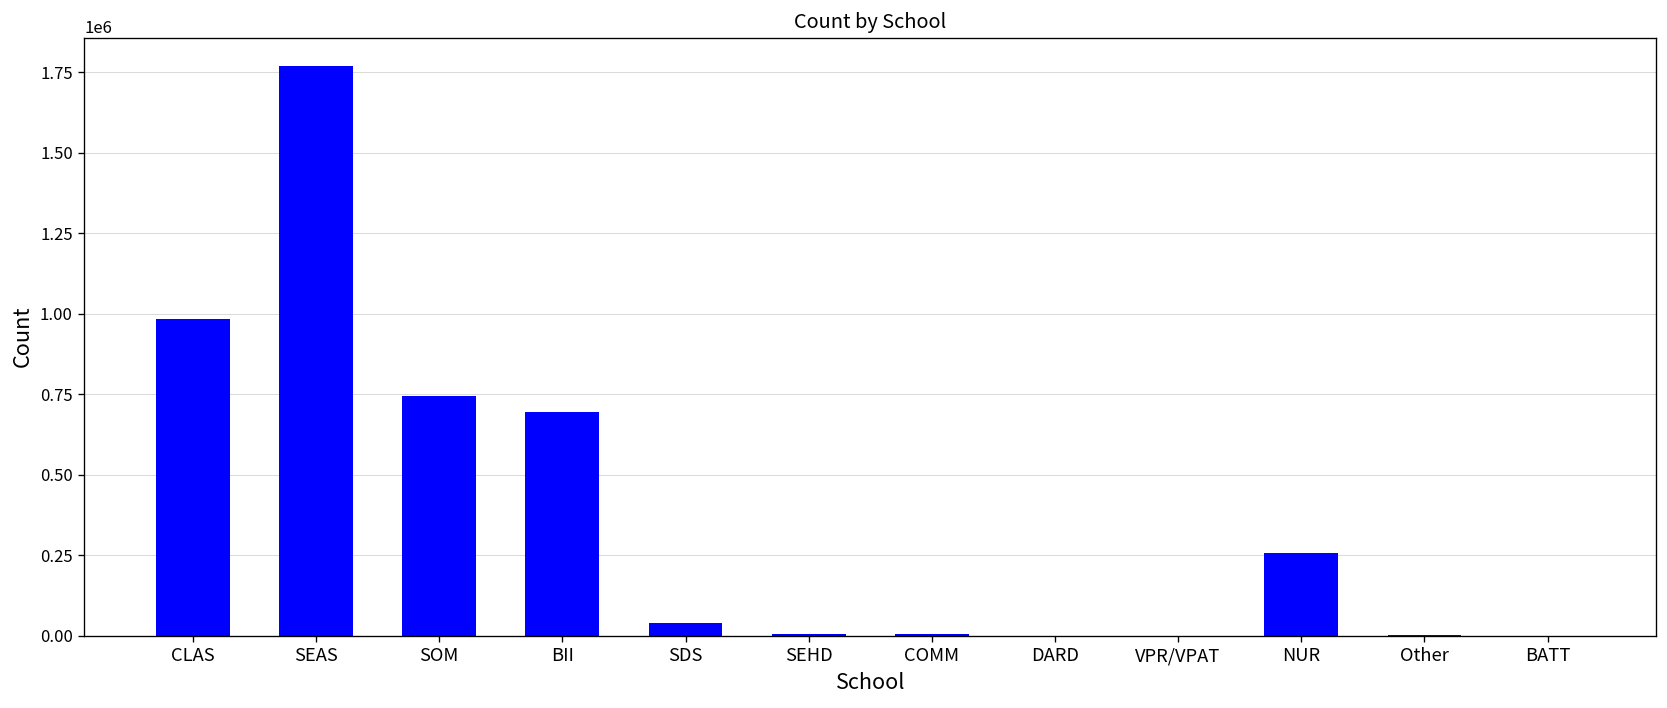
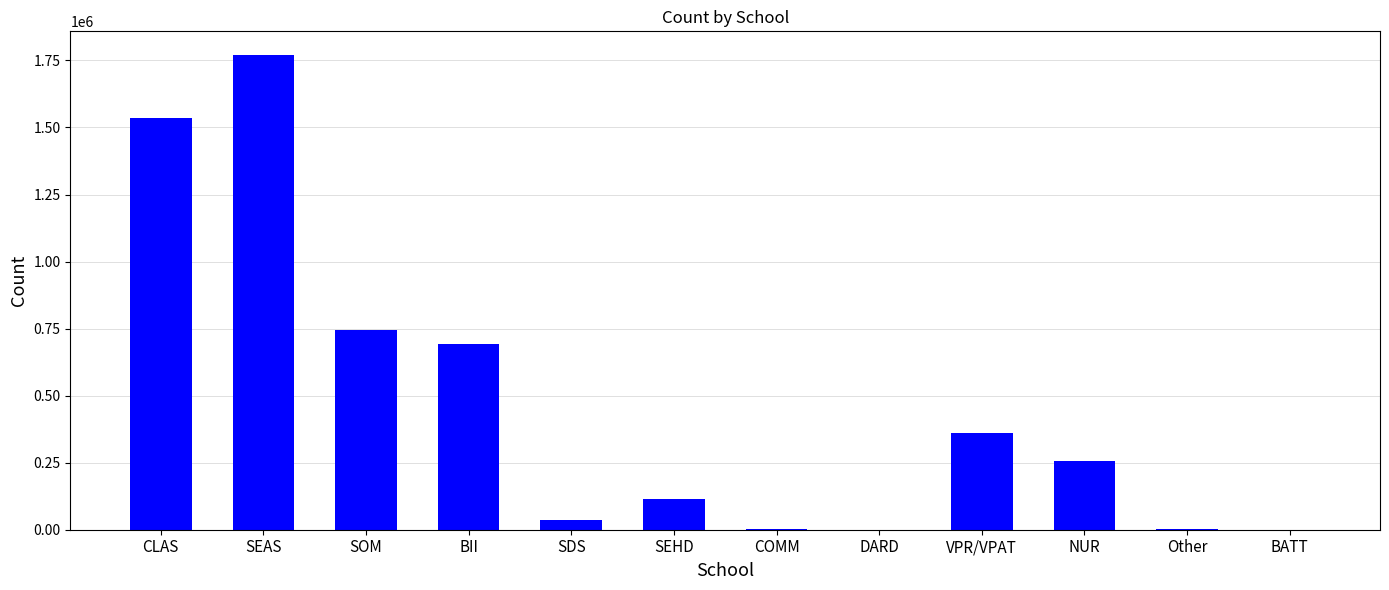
CLAS: 980000 -> 1530000
SEHD: 0 -> 120000
VPR/VPAT: 0 -> 360000
